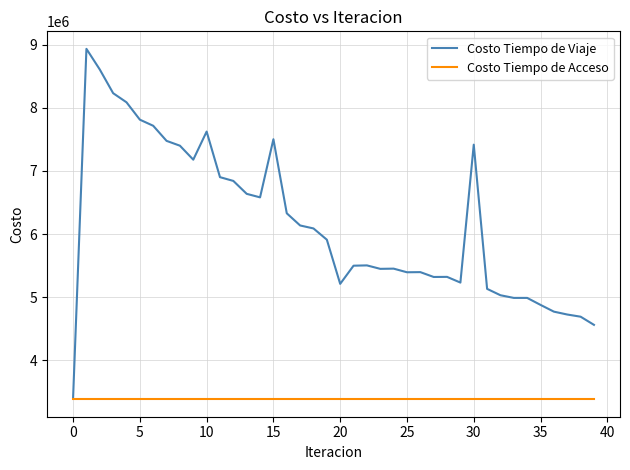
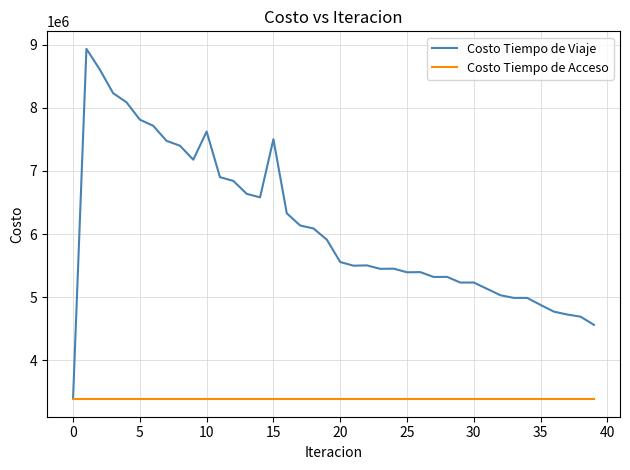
Costo Tiempo de Viaje, 20: 5200000 -> 5600000
Costo Tiempo de Viaje, 30: 7400000 -> 5200000
